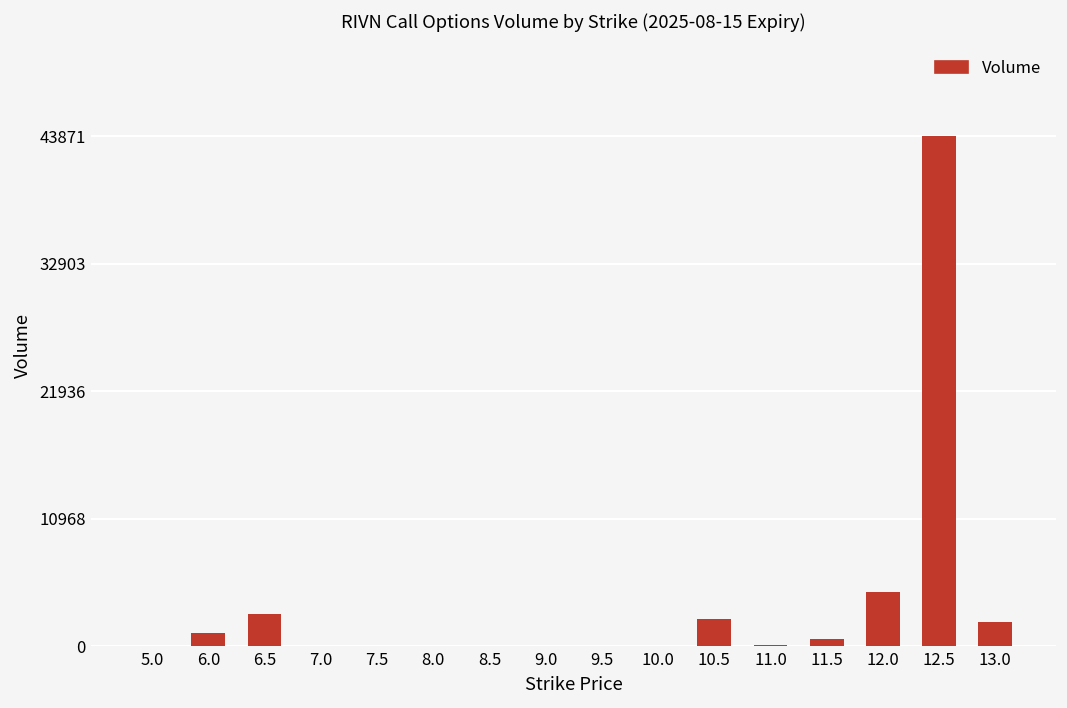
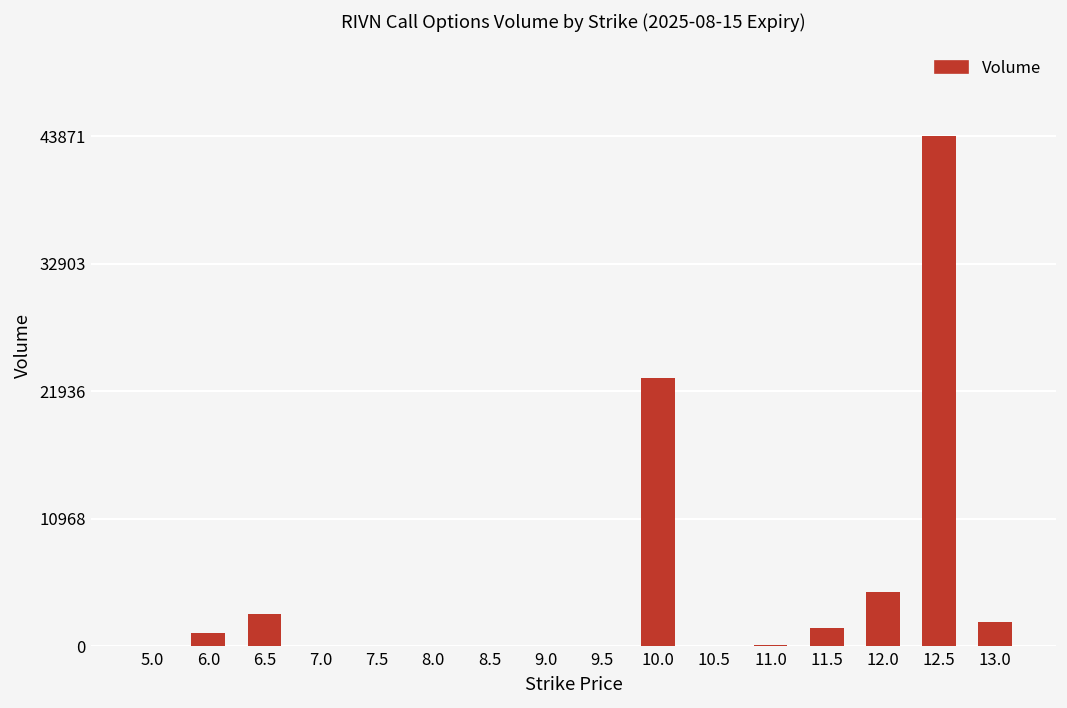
10.0: 0 -> 23000
10.5: 2000 -> 0
11.5: 1000 -> 2000
